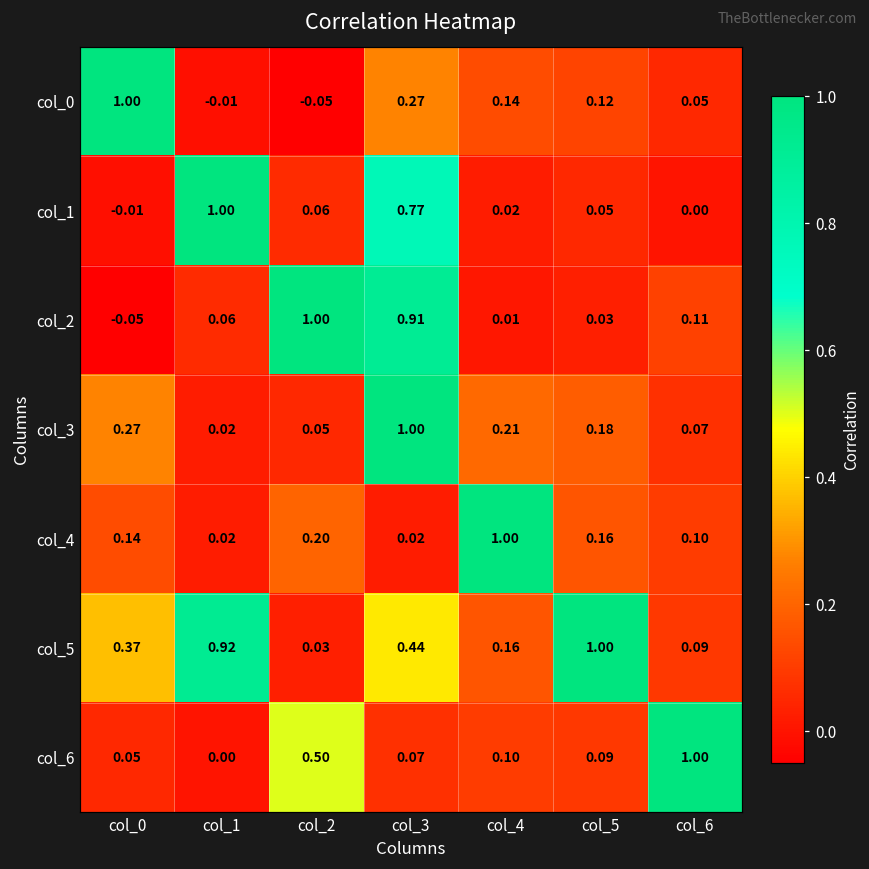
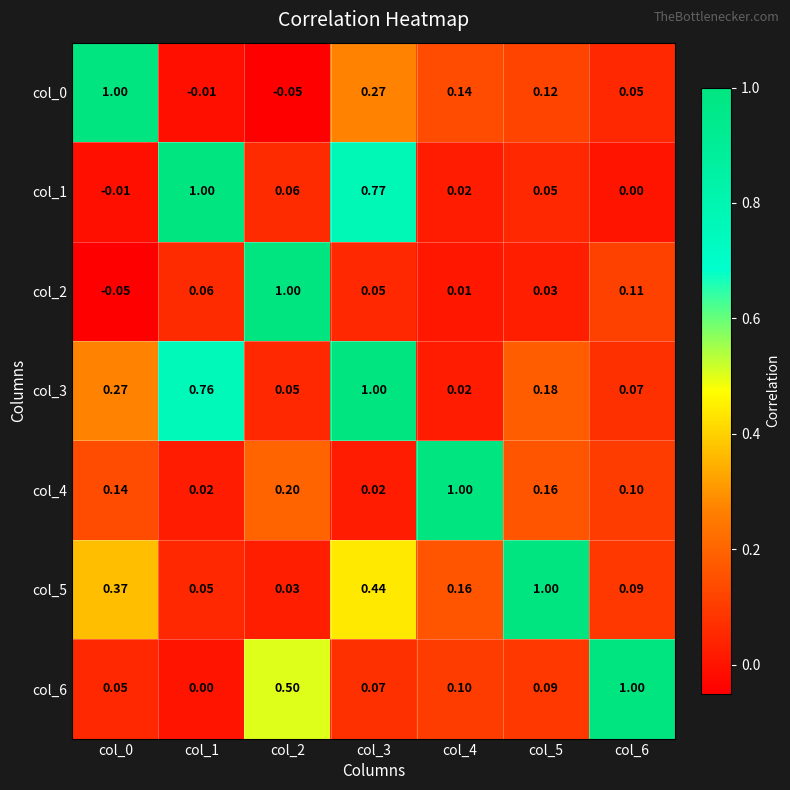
col_2, col_3: 0.91 -> 0.05
col_3, col_1: 0.02 -> 0.76
col_3, col_4: 0.21 -> 0.02
col_5, col_1: 0.92 -> 0.05
